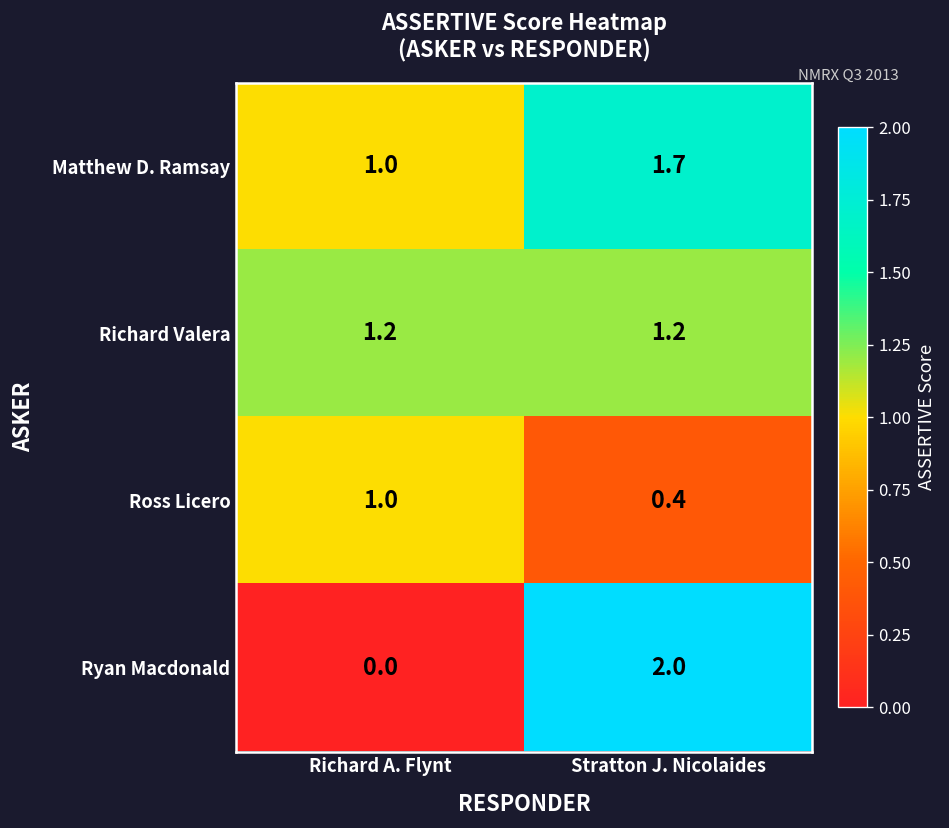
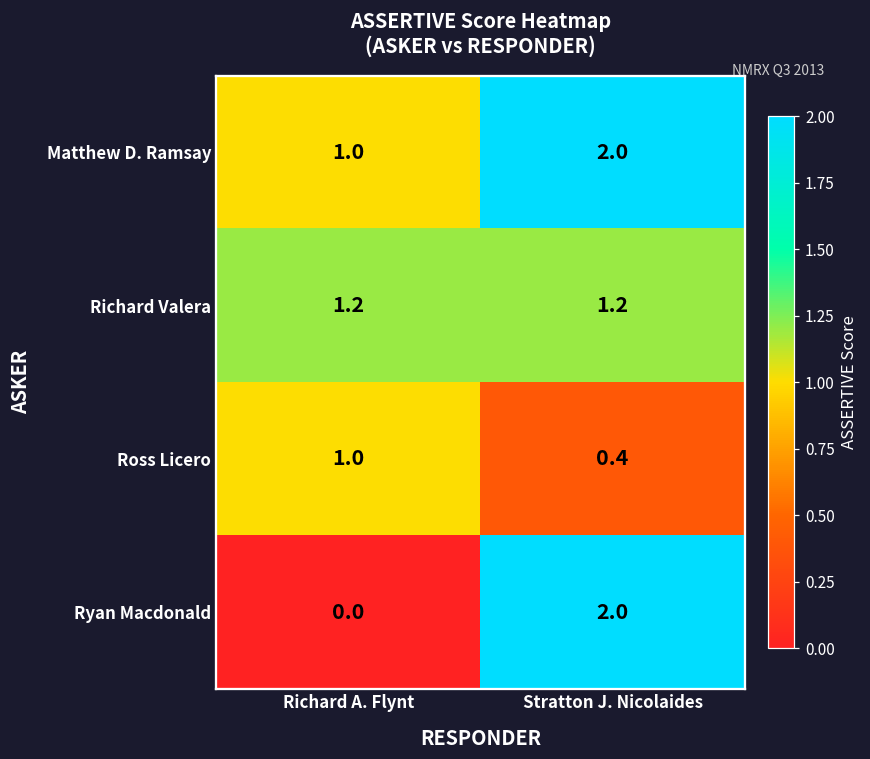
Matthew D. Ramsay, Stratton J. Nicolaides: 1.7 -> 2.0
